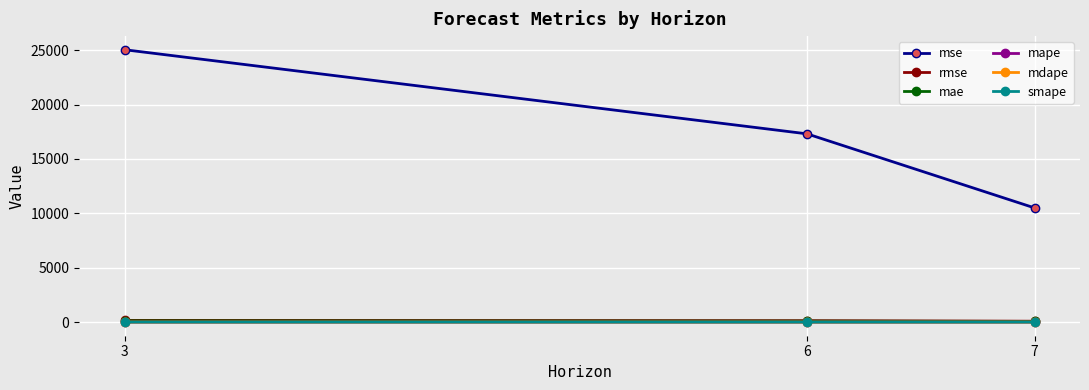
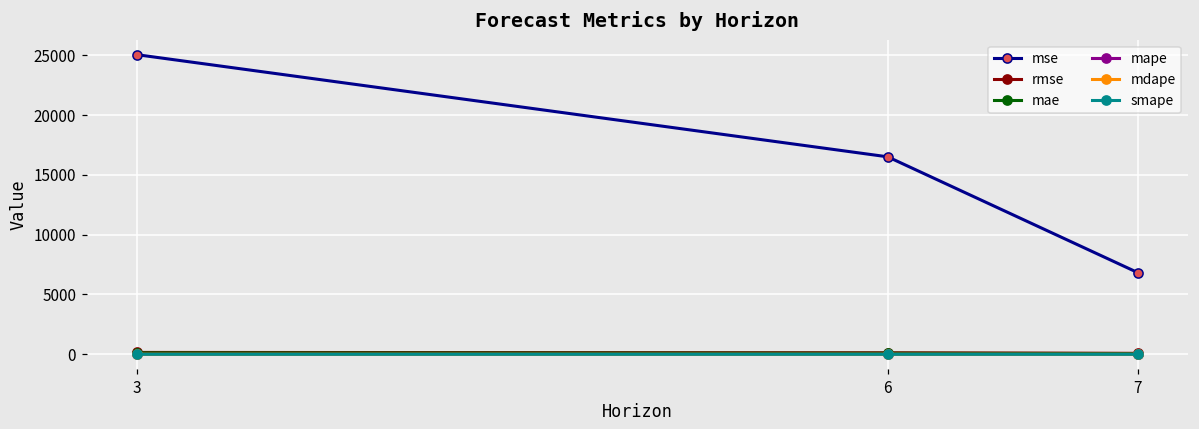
mse, 6: 17300 -> 16500
mse, 7: 10500 -> 6800
